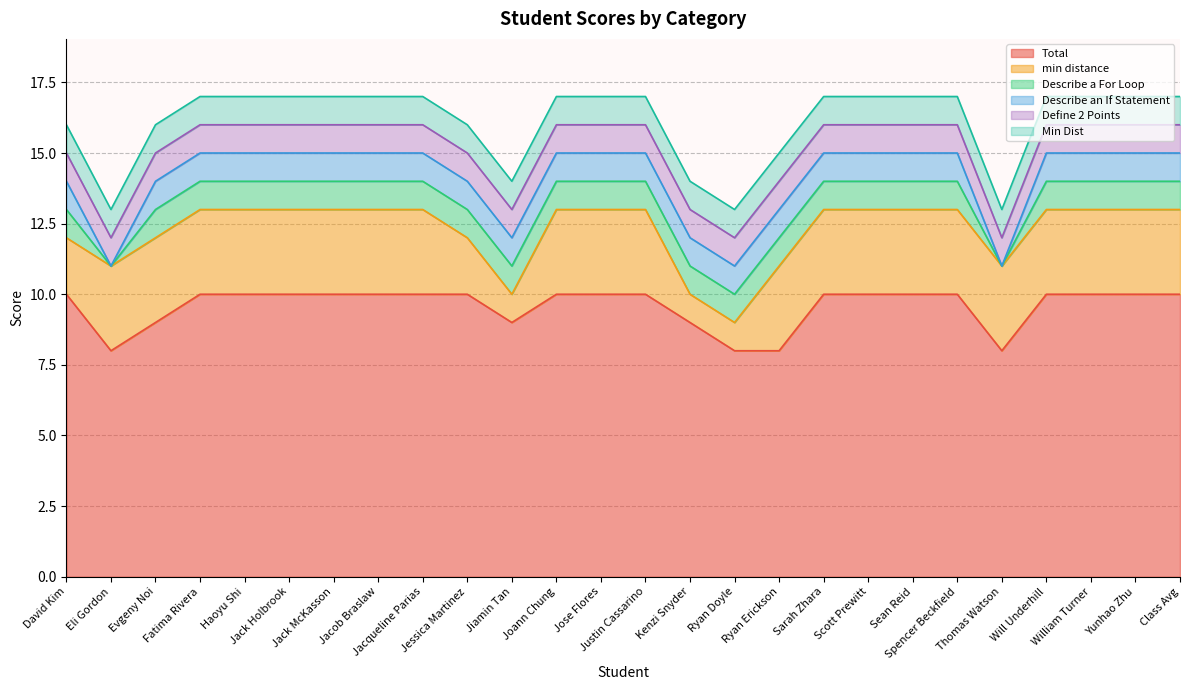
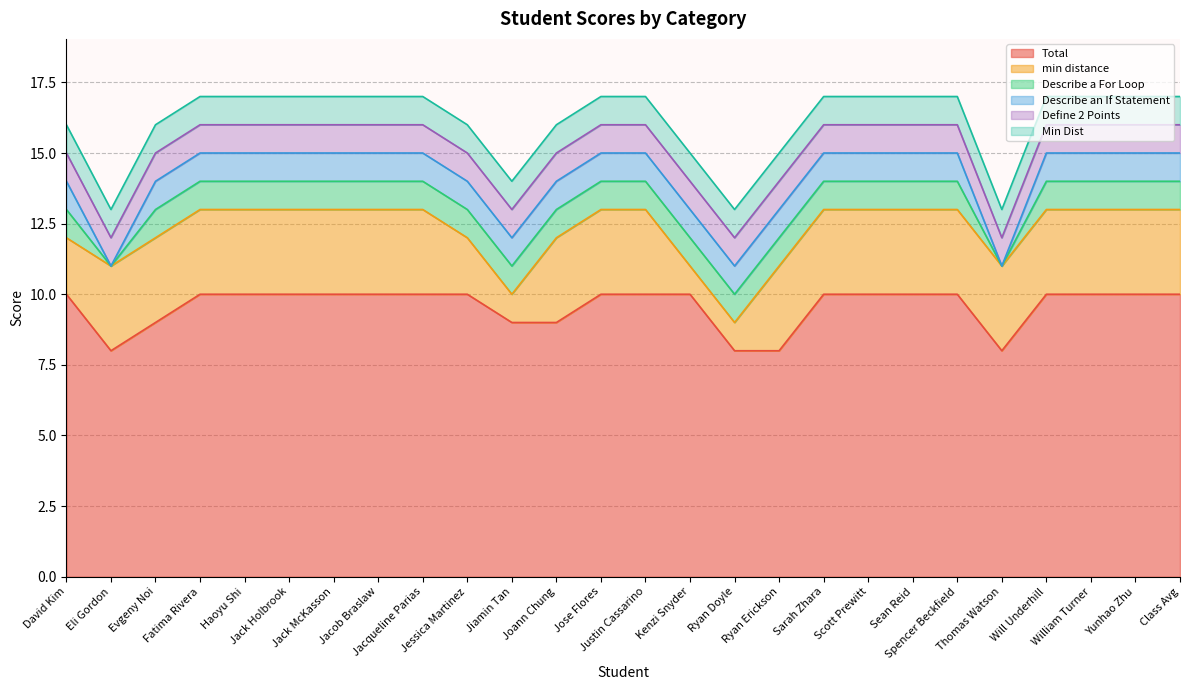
Total, Joann Chung: 10 -> 9
Total, Kenzi Snyder: 9 -> 10
